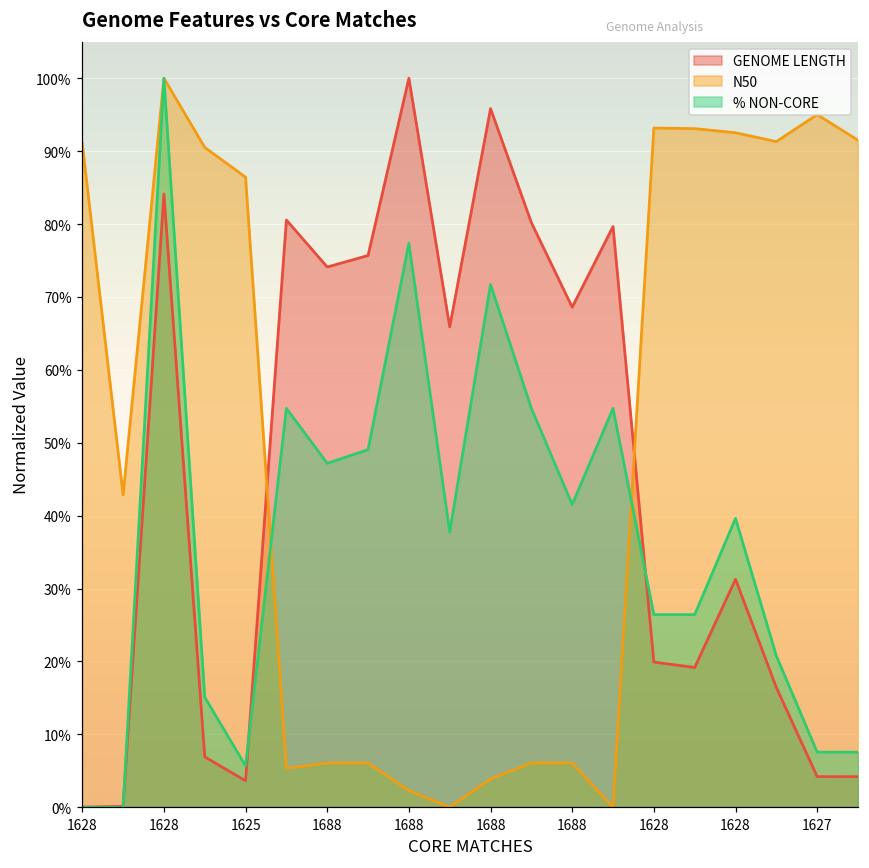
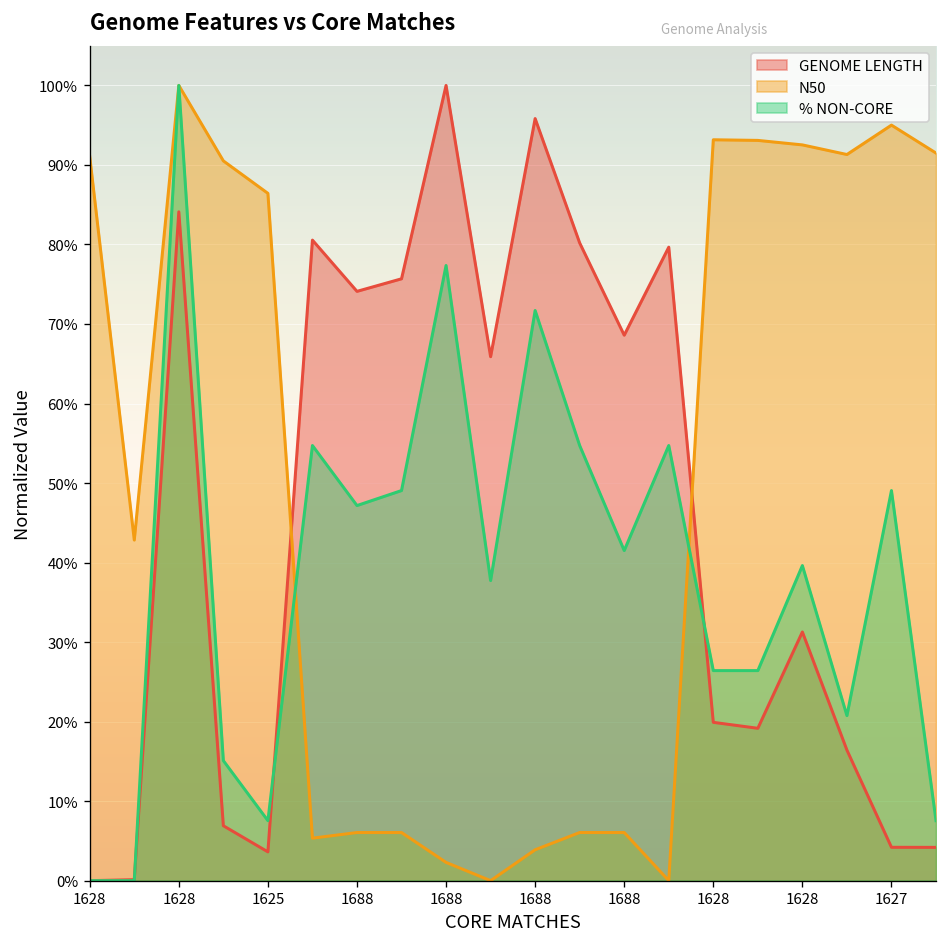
% NON-CORE, 1625: 6% -> 8%
% NON-CORE, 1627: 8% -> 49%
